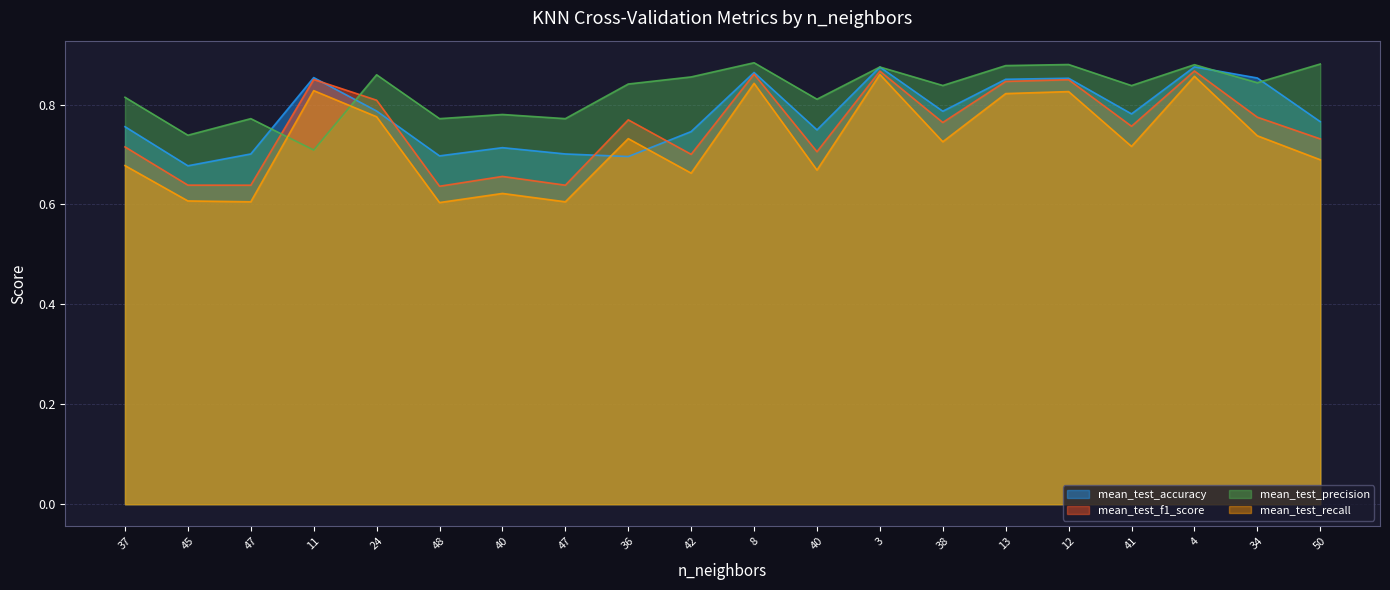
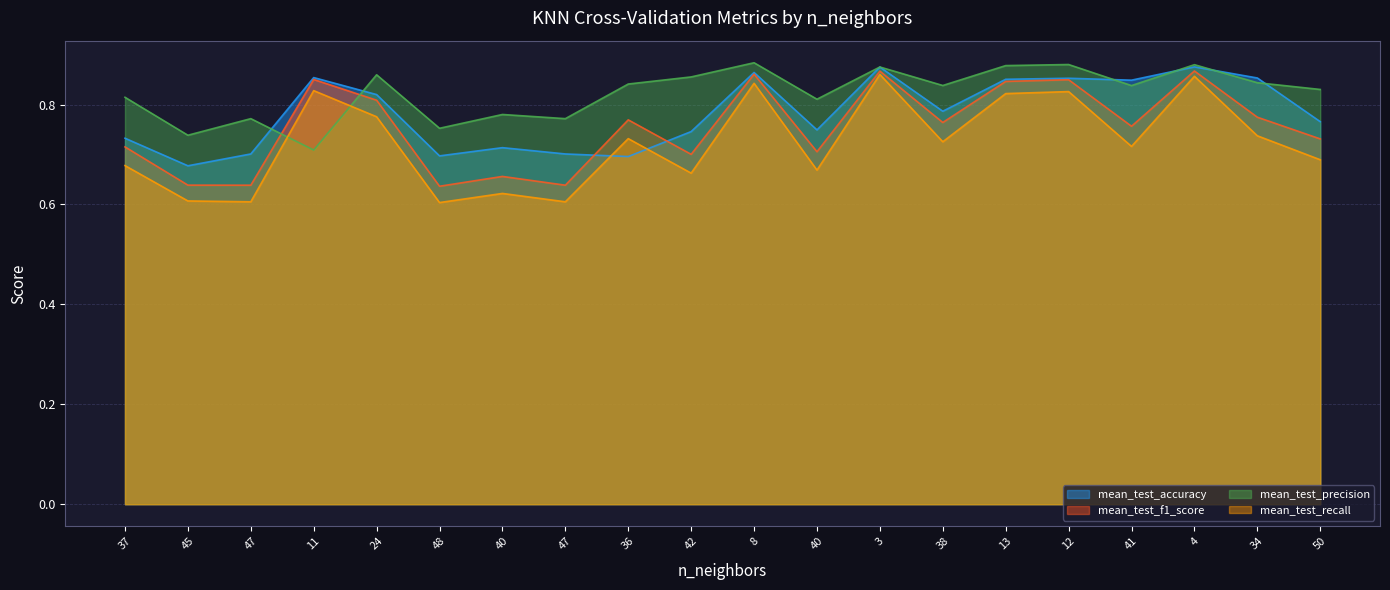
mean_test_accuracy, 37: 0.76 -> 0.73
mean_test_accuracy, 24: 0.79 -> 0.82
mean_test_precision, 48: 0.77 -> 0.75
mean_test_accuracy, 41: 0.78 -> 0.85
mean_test_precision, 50: 0.88 -> 0.83
